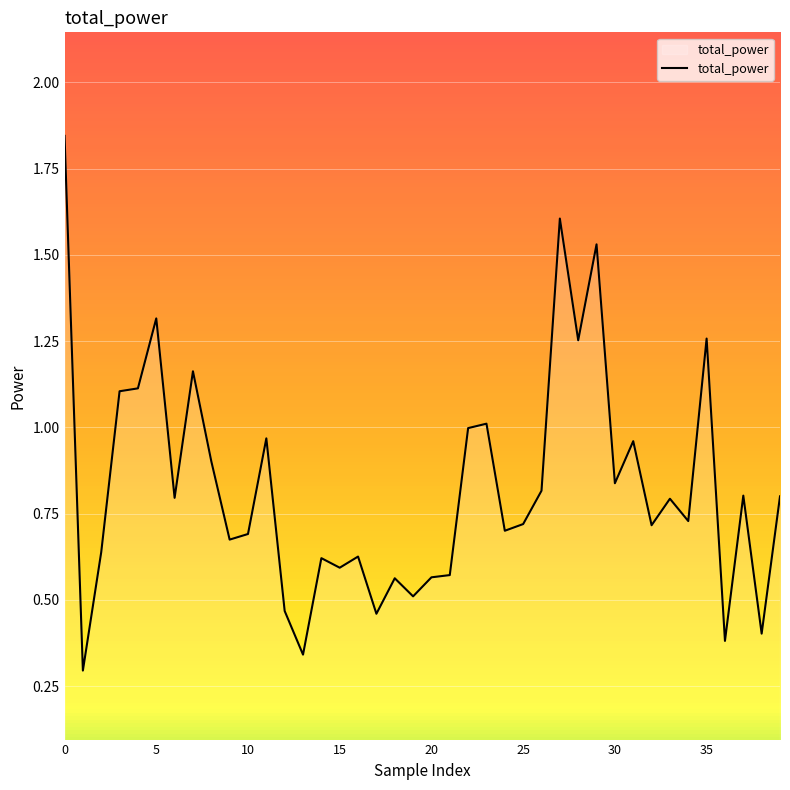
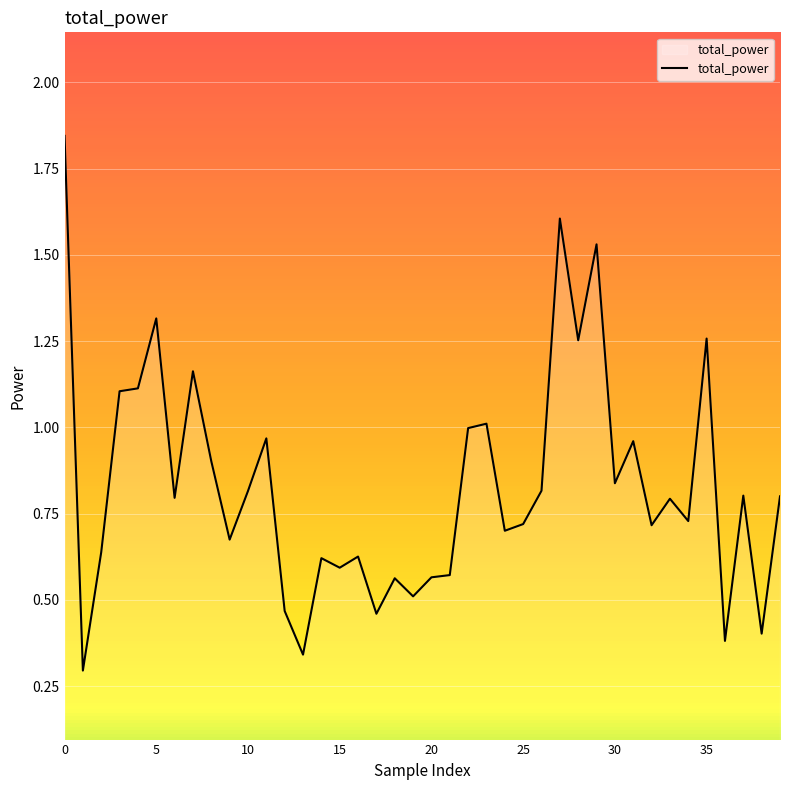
10: 0.69 -> 0.82
